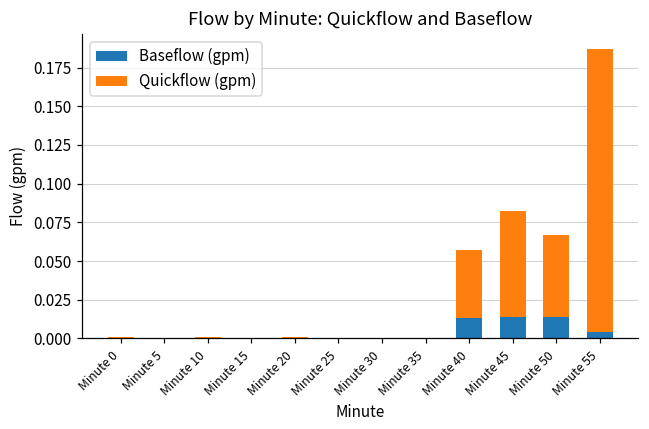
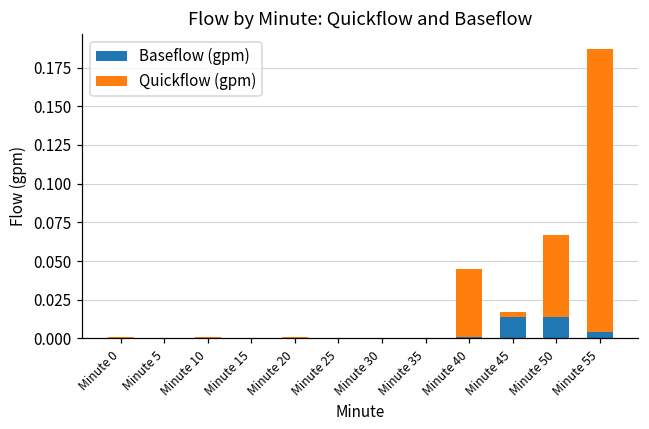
Baseflow (gpm), Minute 40: 0.013 -> 0.001
Quickflow (gpm), Minute 45: 0.068 -> 0.003
